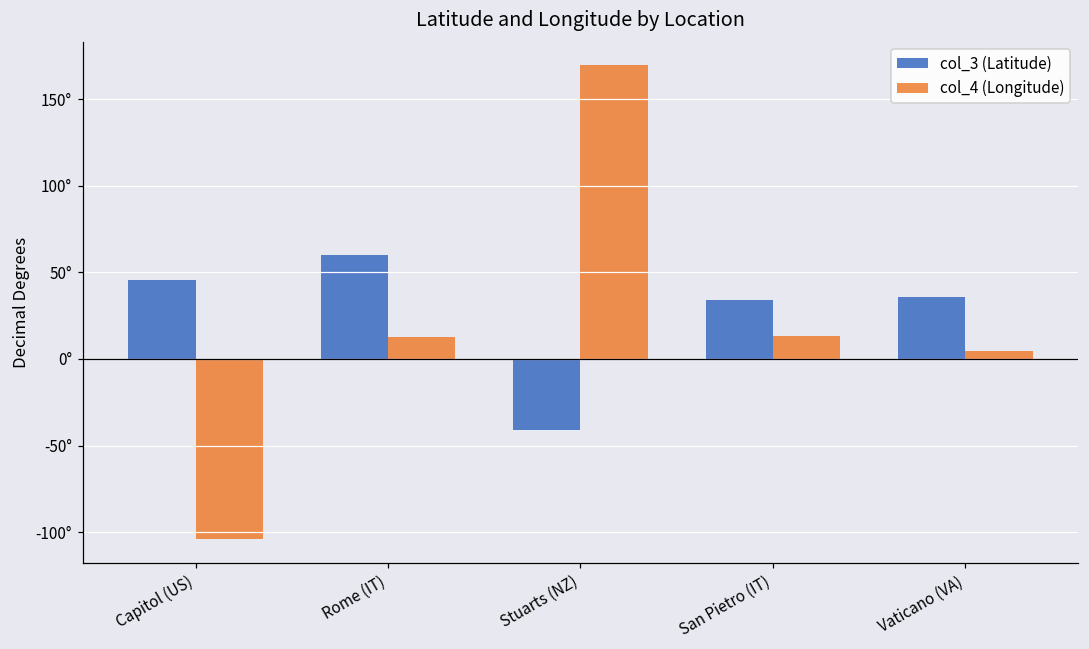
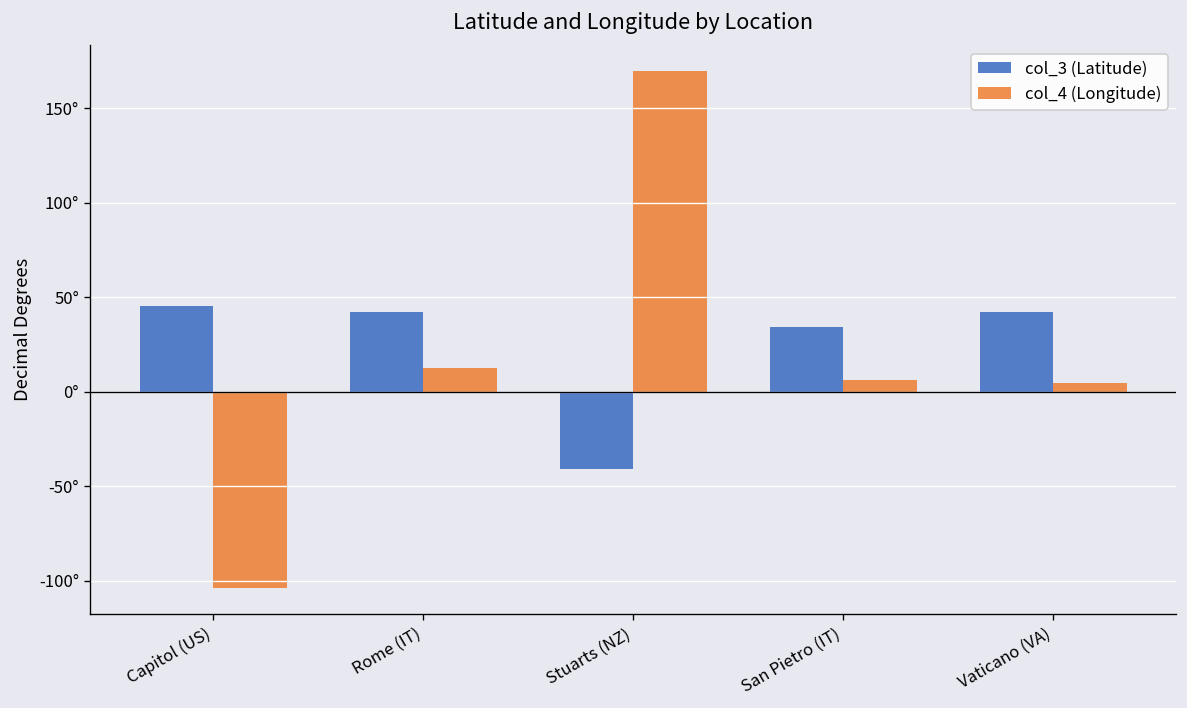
col_3 (Latitude), Rome (IT): 60° -> 42°
col_4 (Longitude), San Pietro (IT): 13° -> 6°
col_3 (Latitude), Vaticano (VA): 36° -> 42°
